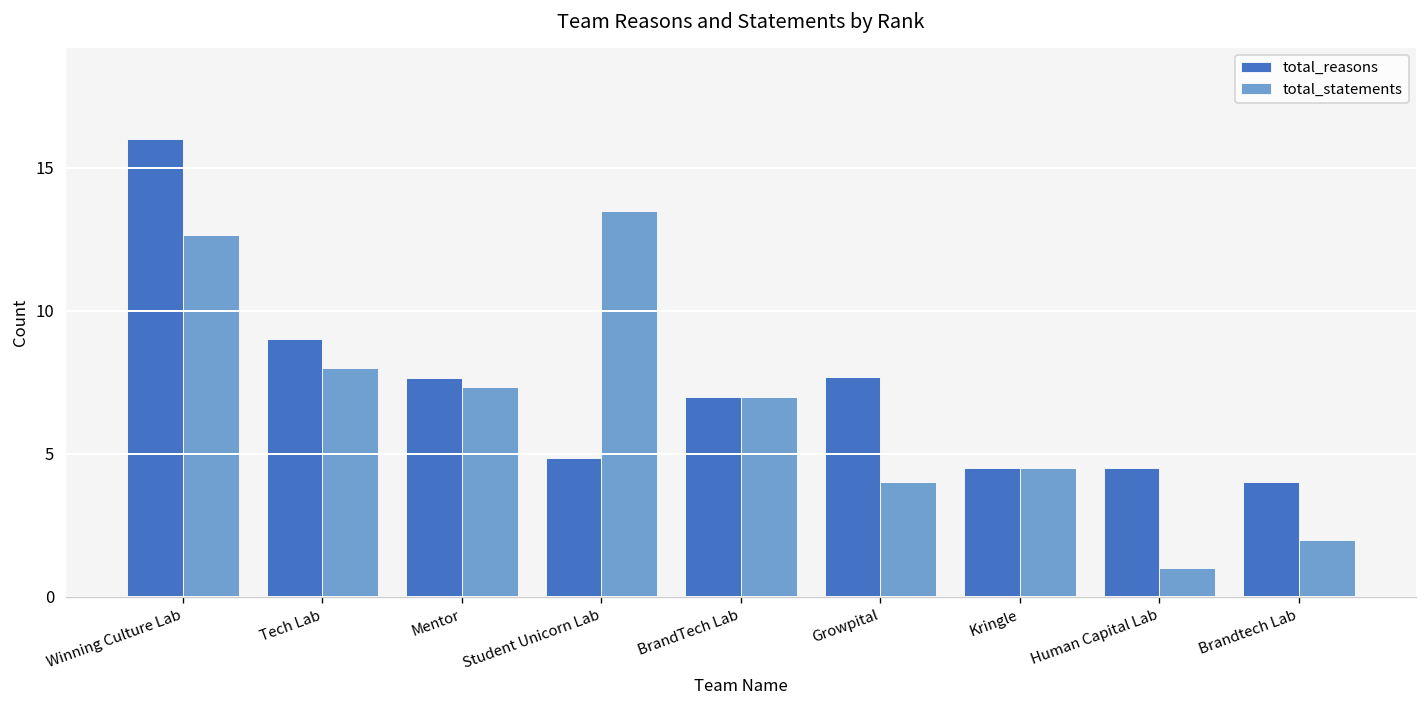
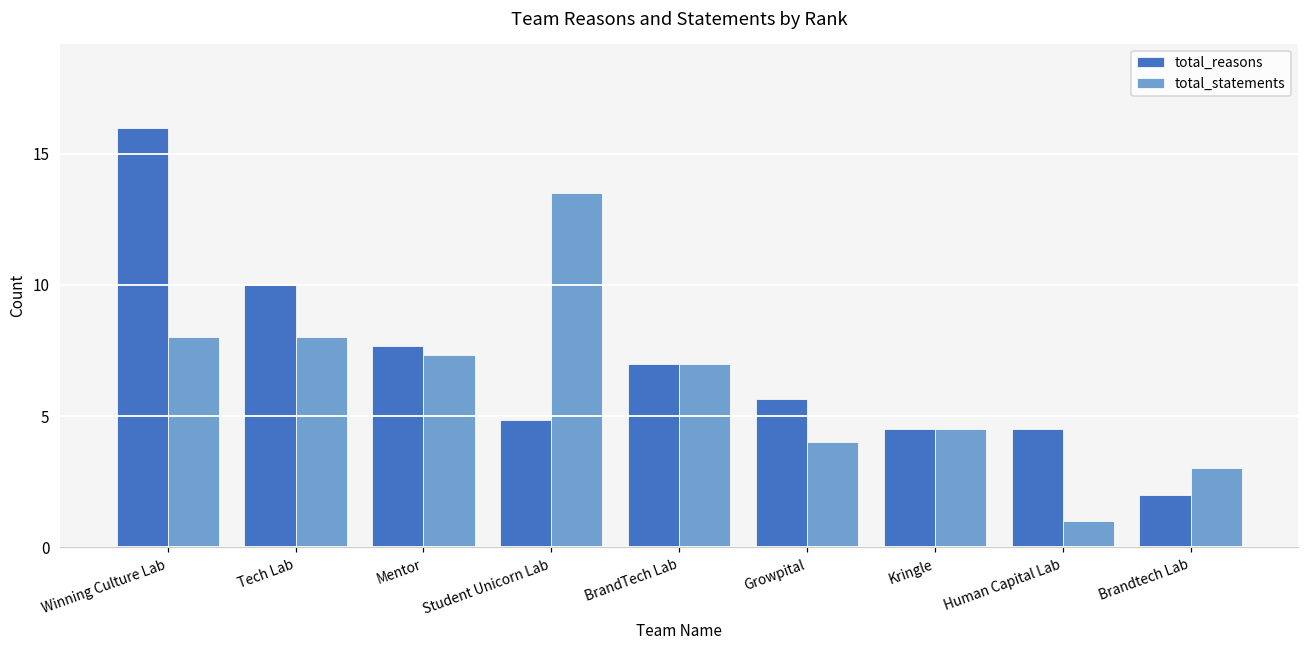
total_statements, Winning Culture Lab: 12.7 -> 8.0
total_reasons, Tech Lab: 9 -> 10
total_reasons, Growpital: 7.7 -> 5.7
total_reasons, Brandtech Lab: 4 -> 2
total_statements, Brandtech Lab: 2 -> 3
